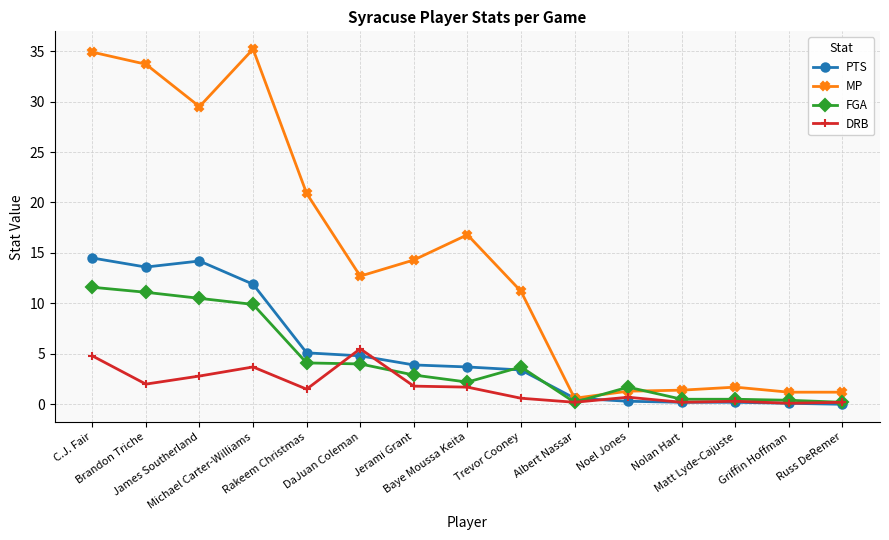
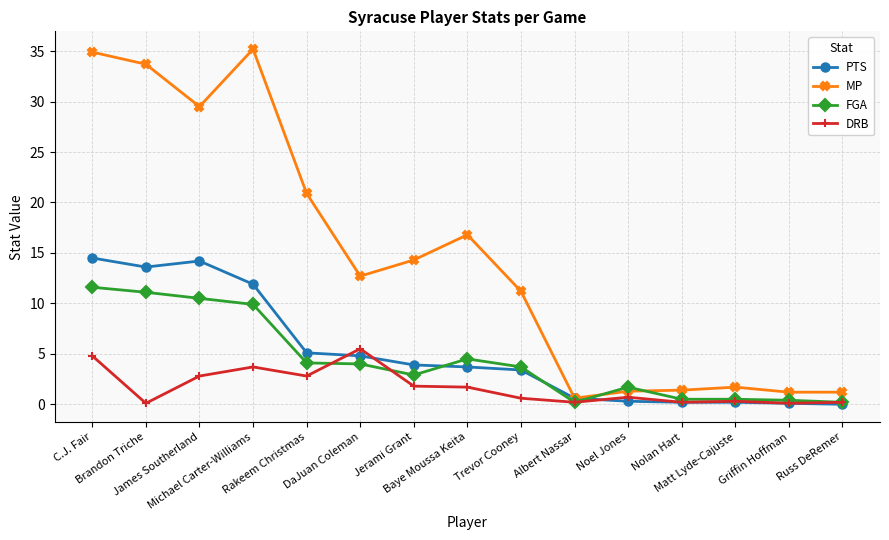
DRB, Brandon Triche: 2.0 -> 0.1
DRB, Rakeem Christmas: 1.5 -> 2.8
FGA, Baye Moussa Keita: 2.2 -> 4.5
